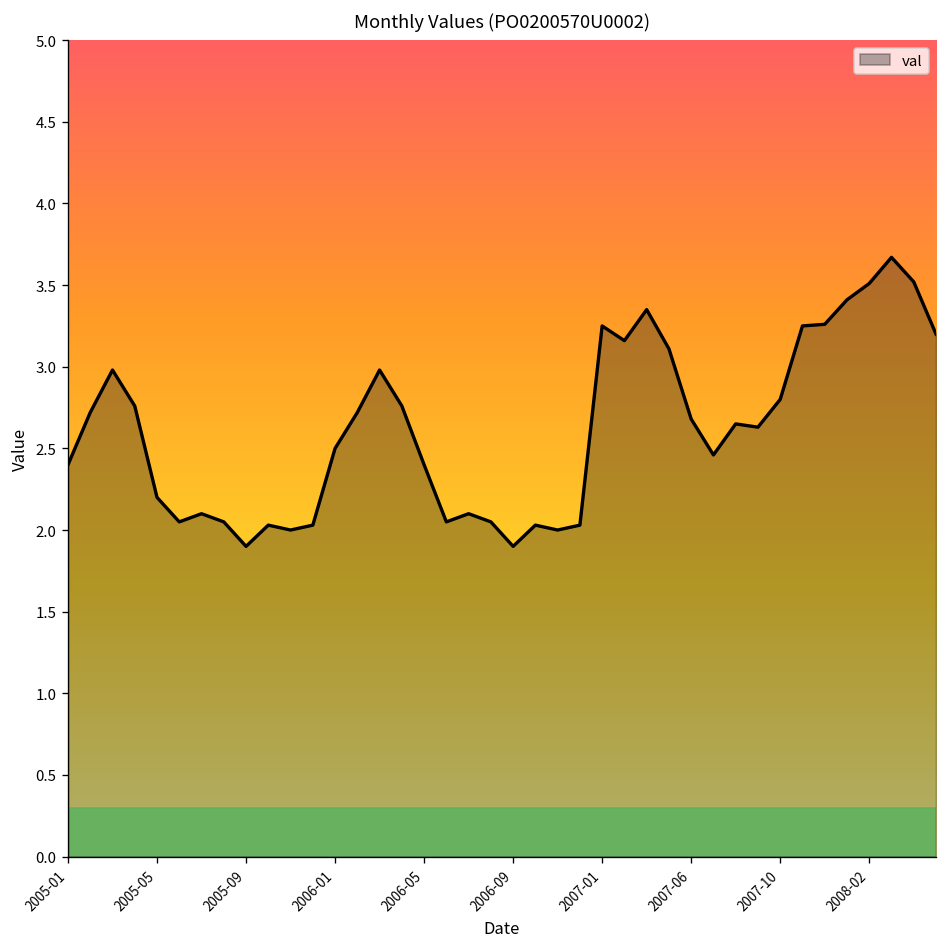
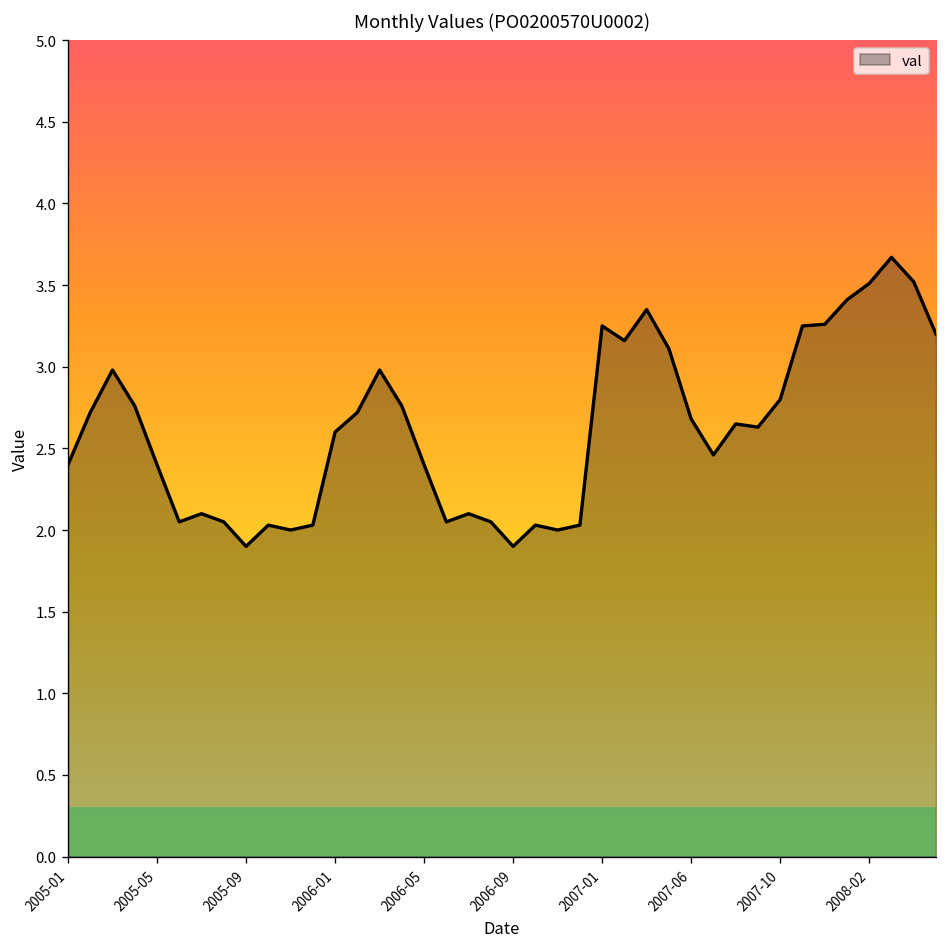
2005-05: 2.2 -> 2.4
2006-01: 2.5 -> 2.6
